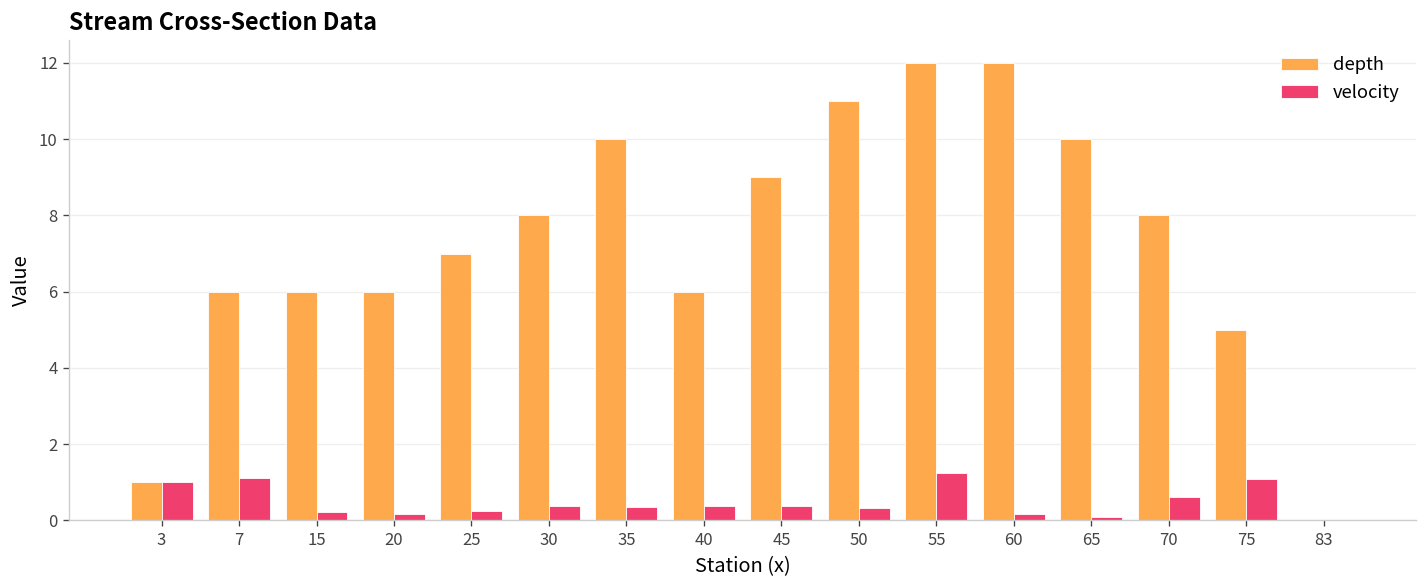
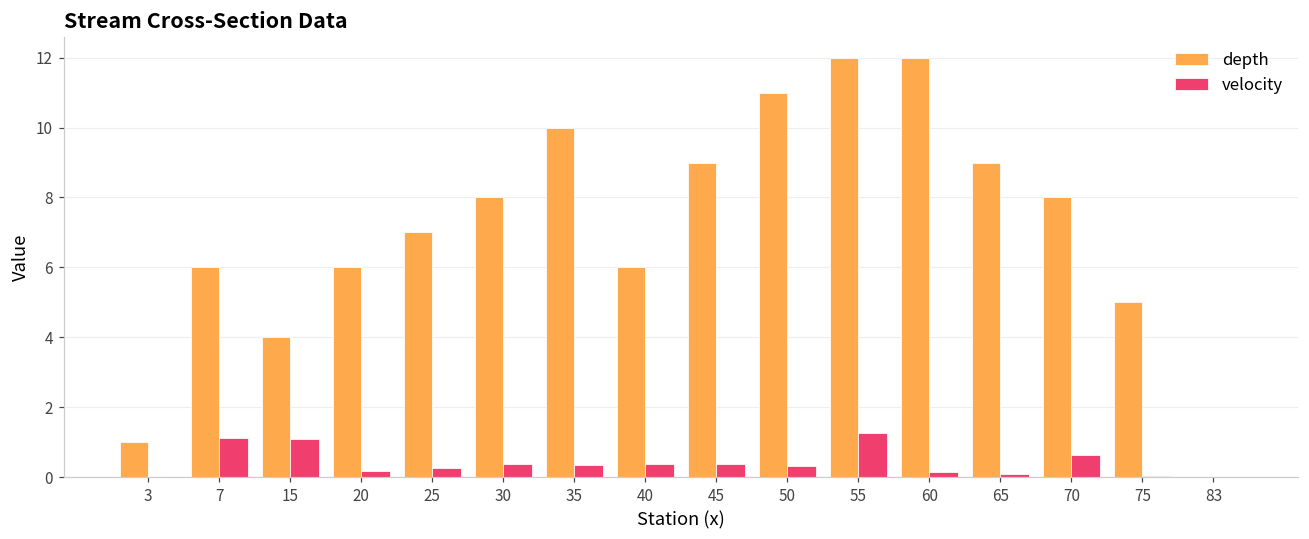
velocity, 3: 1 -> 0
depth, 15: 6 -> 4
velocity, 15: 0.2 -> 1.1
depth, 65: 10 -> 9
velocity, 75: 1.1 -> 0.0
